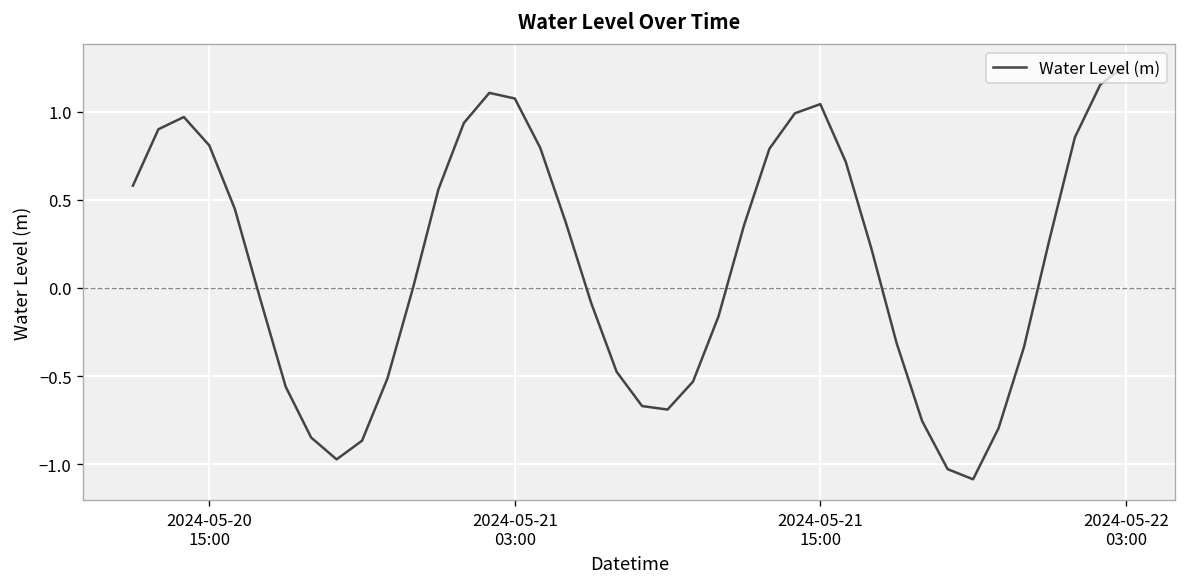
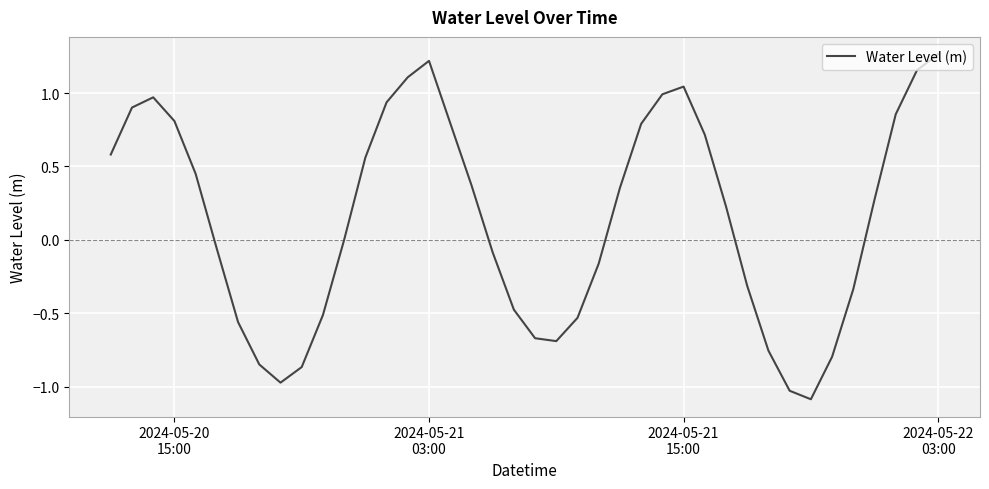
2024-05-21 03:00: 1.08 -> 1.22
